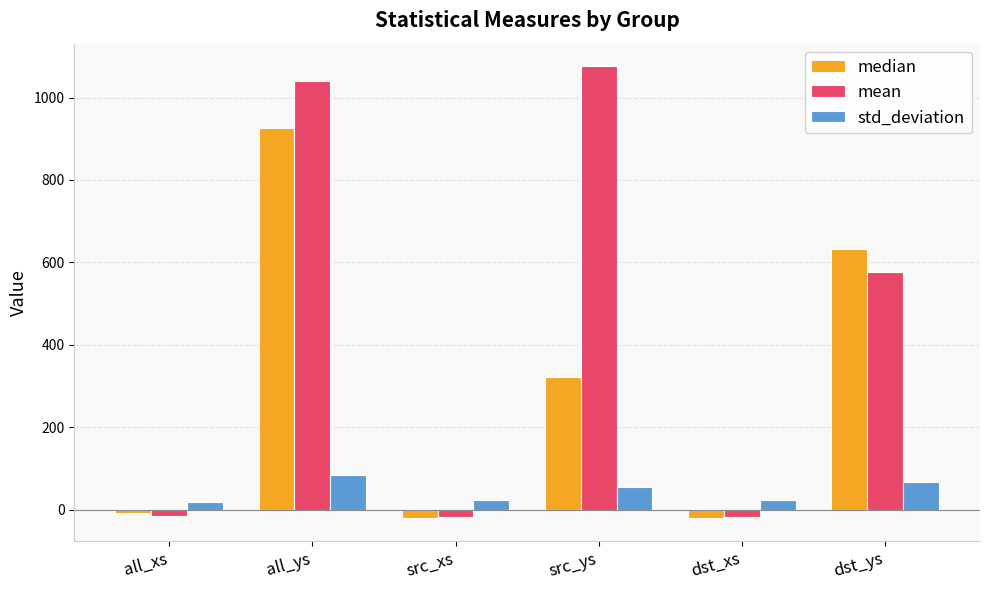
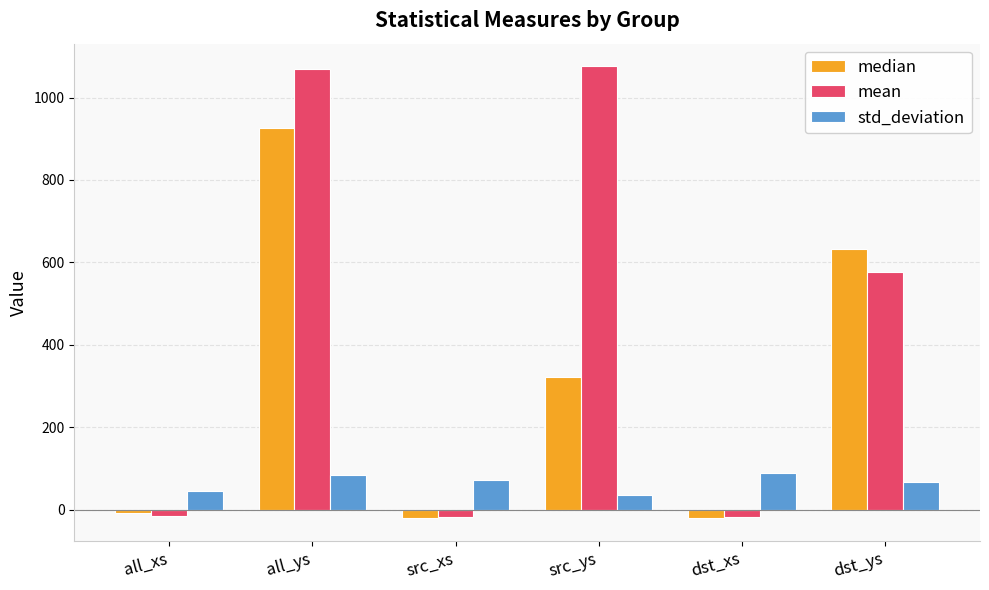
std_deviation, all_xs: 20 -> 40
mean, all_ys: 1040 -> 1070
std_deviation, src_xs: 20 -> 70
std_deviation, src_ys: 50 -> 30
std_deviation, dst_xs: 20 -> 90
